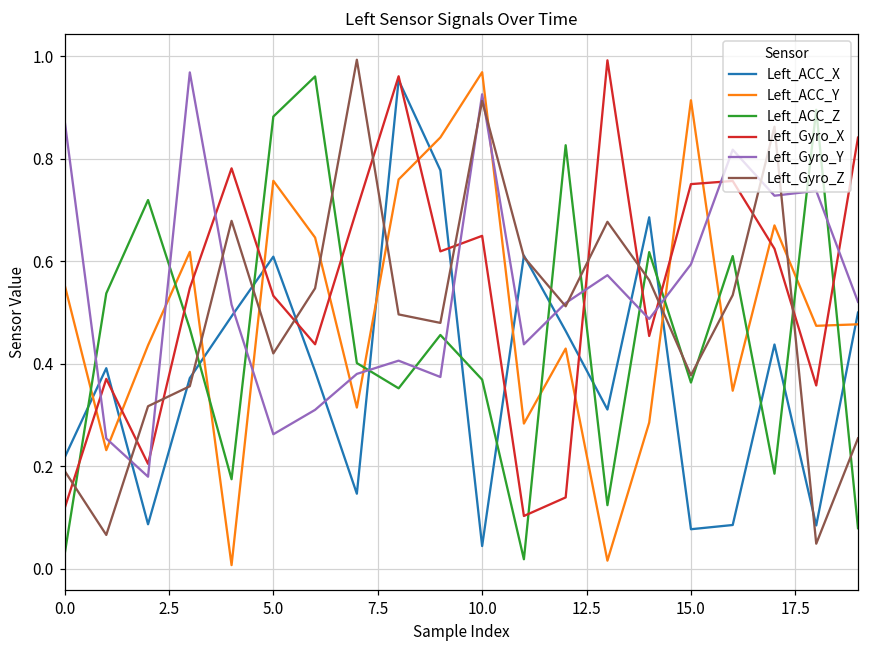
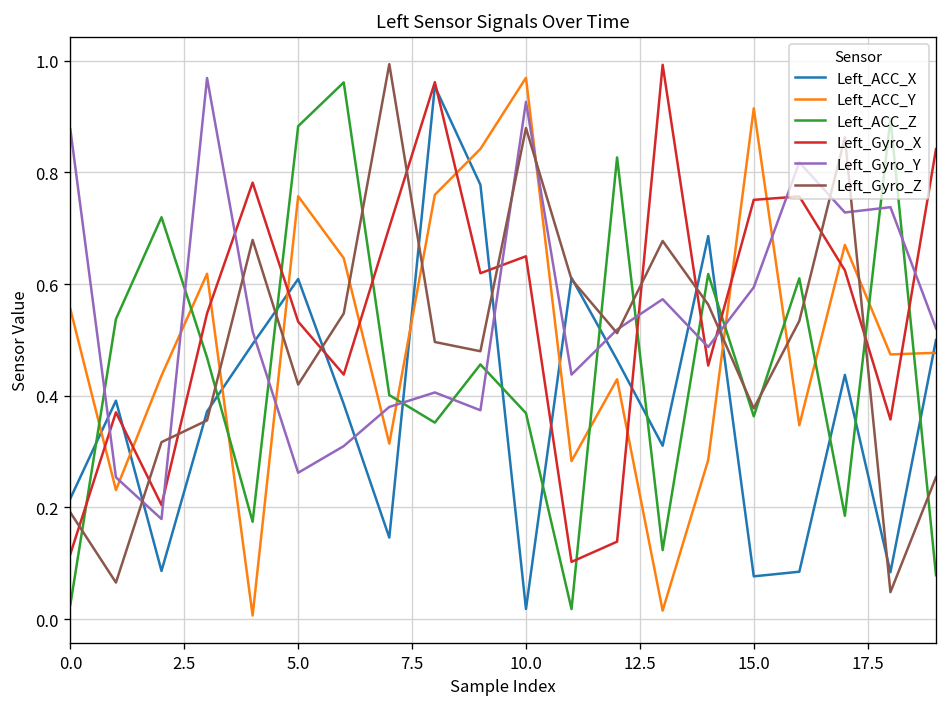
Left_ACC_X, 10.0: 0.04 -> 0.02
Left_Gyro_Z, 10.0: 0.91 -> 0.88
